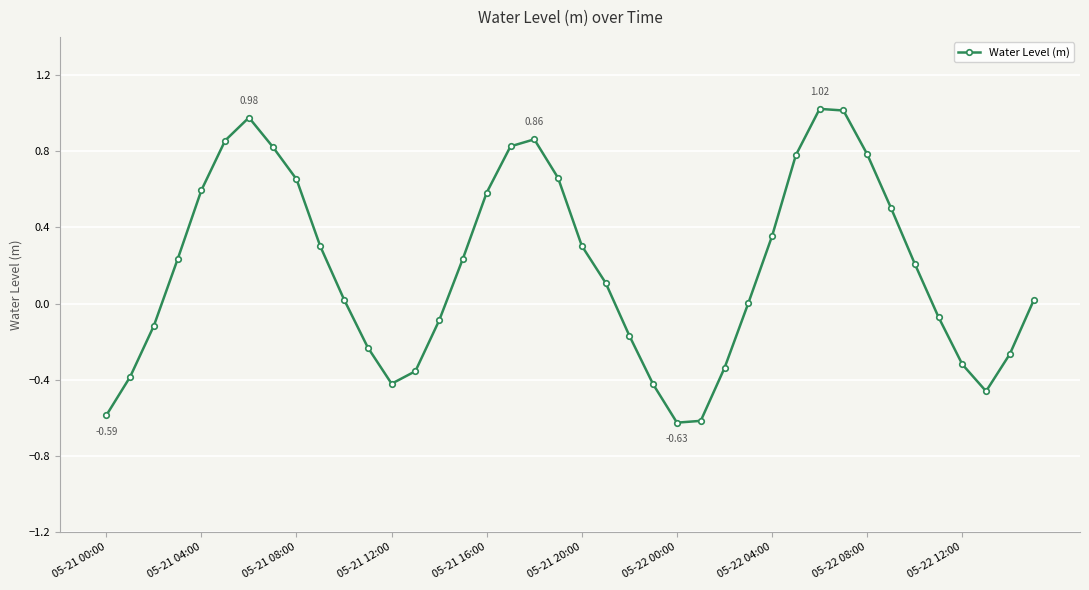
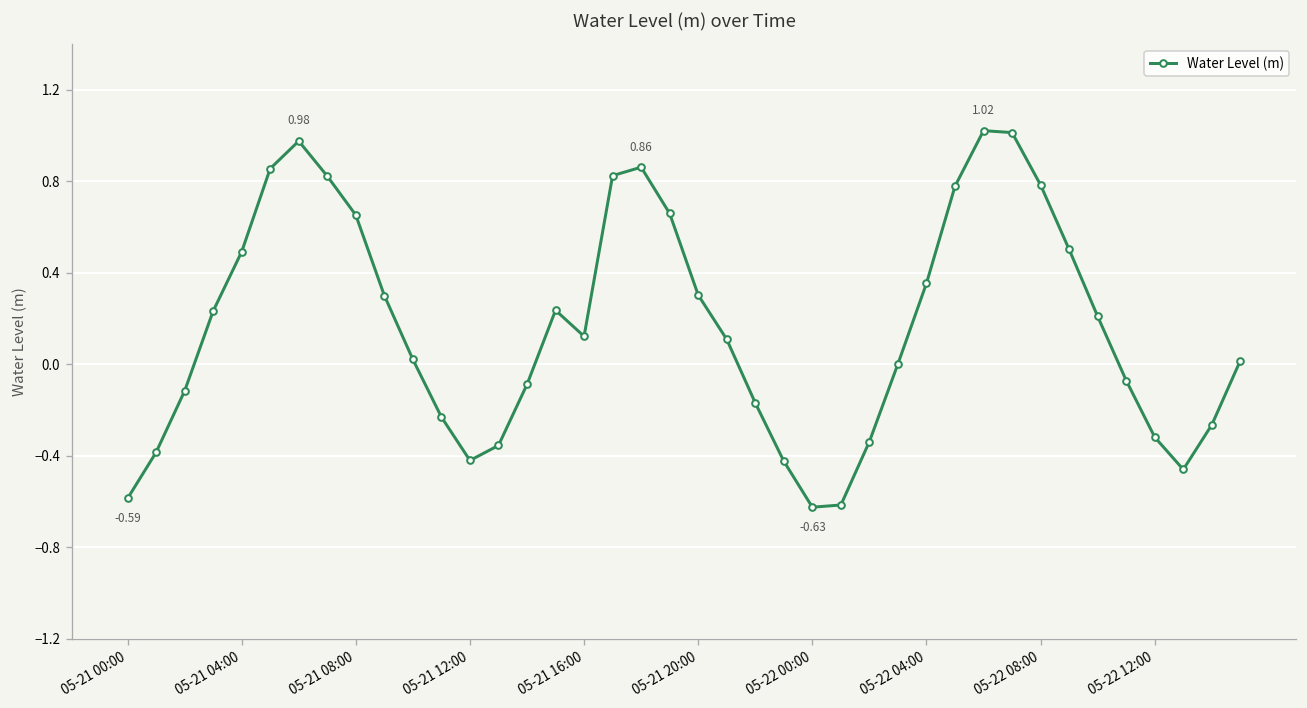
05-21 04:00: 0.59 -> 0.49
05-21 16:00: 0.58 -> 0.12
